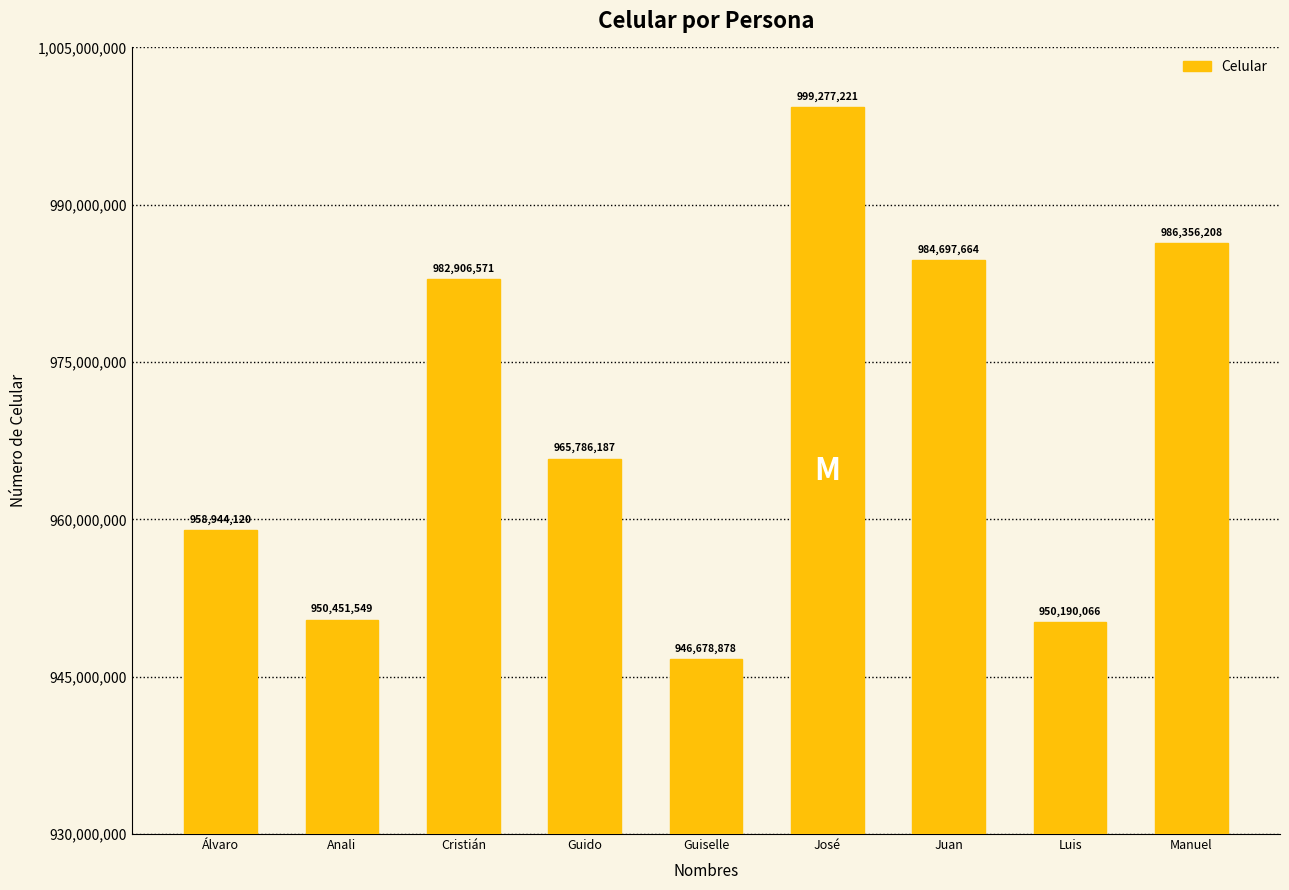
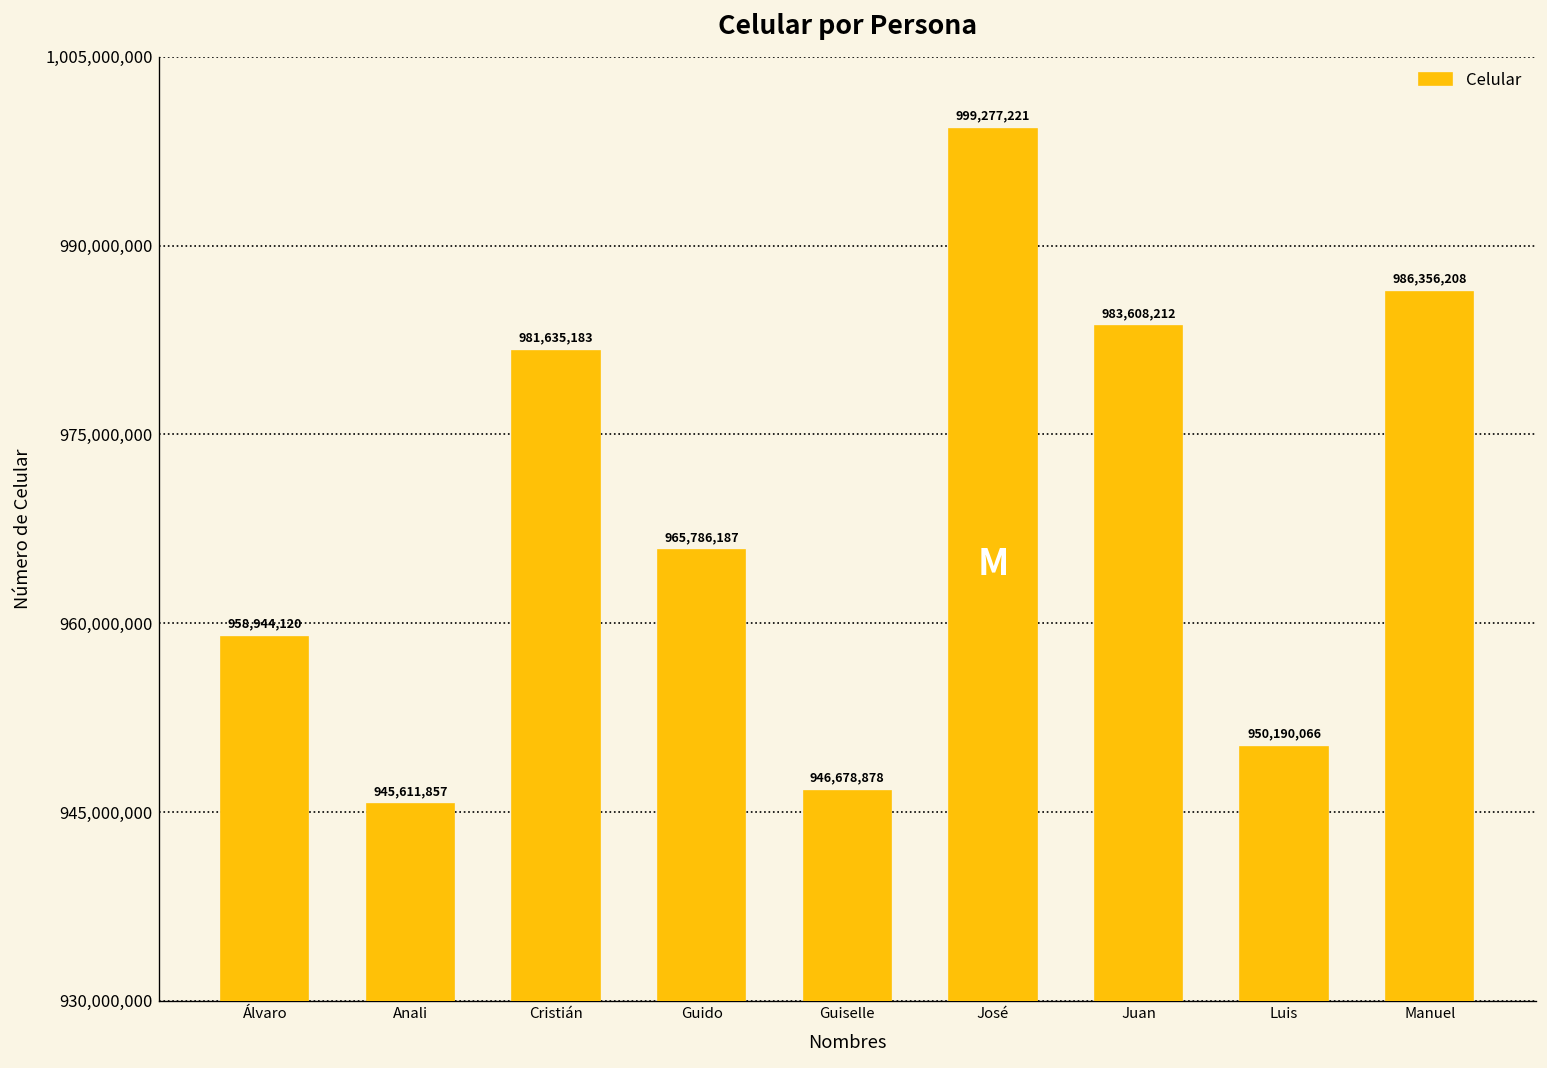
Anali: 950,451,549 -> 945,611,857
Cristián: 982,906,571 -> 981,635,183
Juan: 984,697,664 -> 983,608,212
